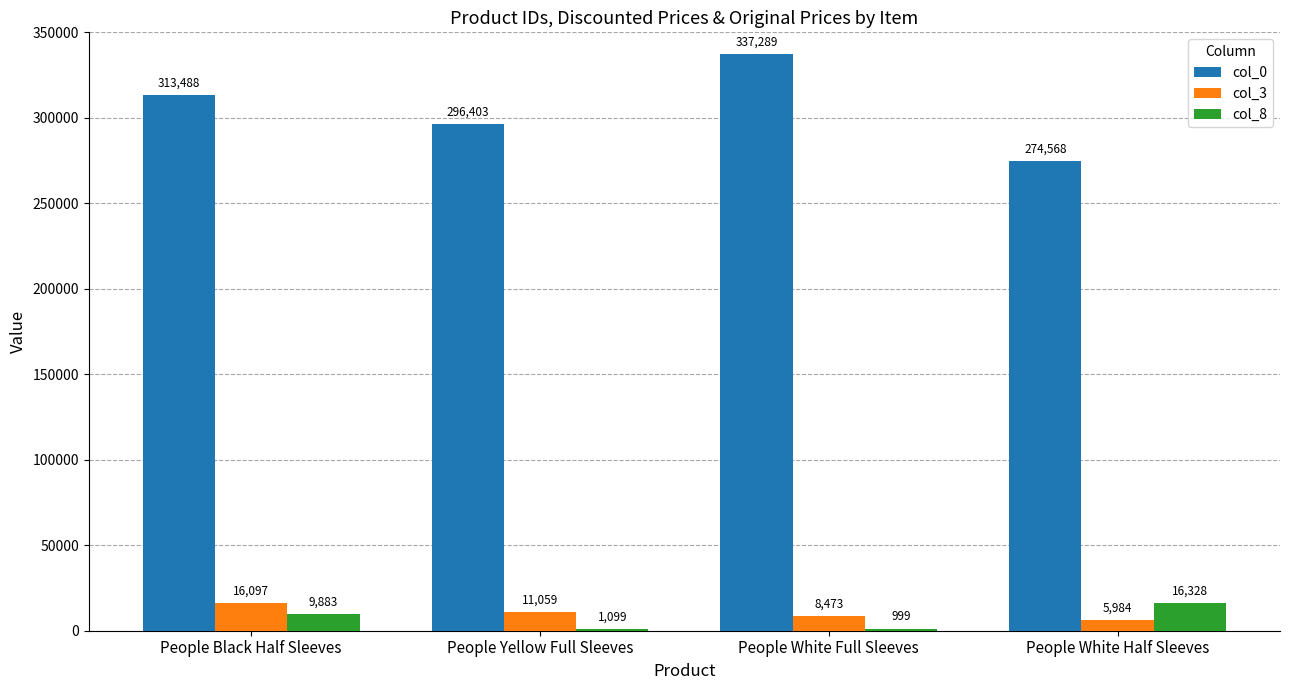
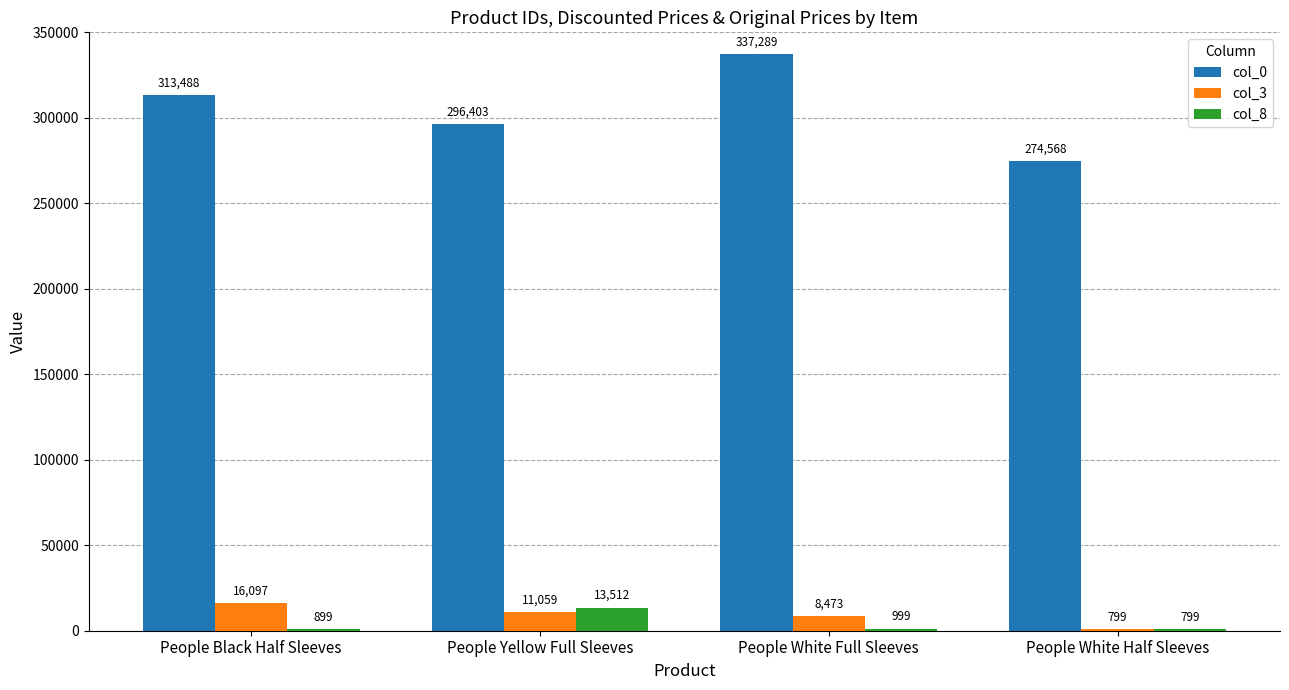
col_8, People Black Half Sleeves: 9,883 -> 899
col_8, People Yellow Full Sleeves: 1,099 -> 13,512
col_3, People White Half Sleeves: 5,984 -> 799
col_8, People White Half Sleeves: 16,328 -> 799
